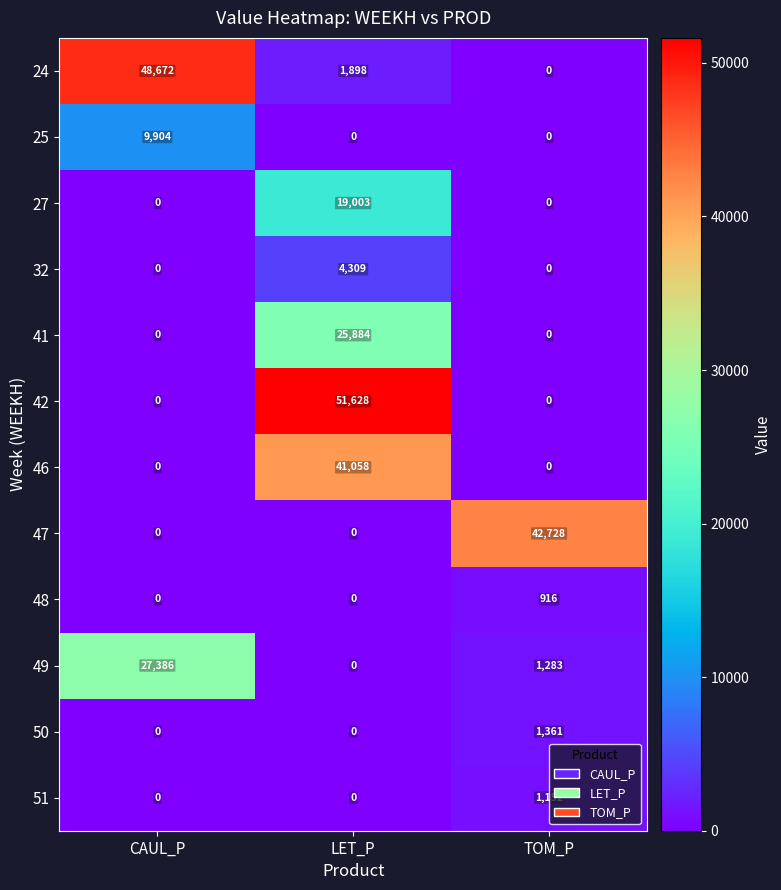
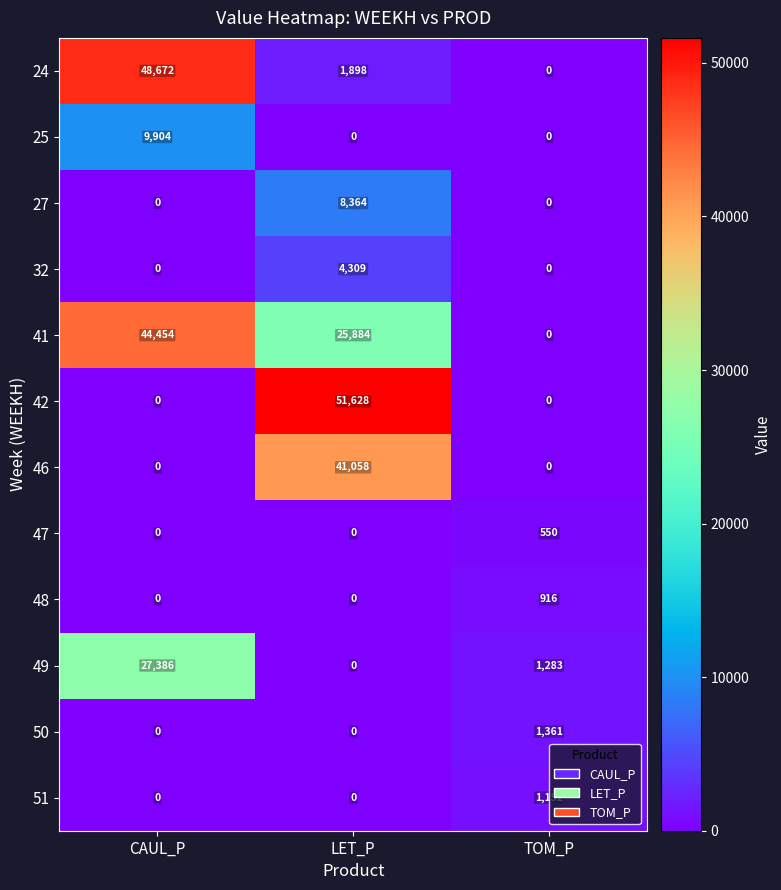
27, LET_P: 19,003 -> 8,364
41, CAUL_P: 0 -> 44,454
47, TOM_P: 42,728 -> 550
